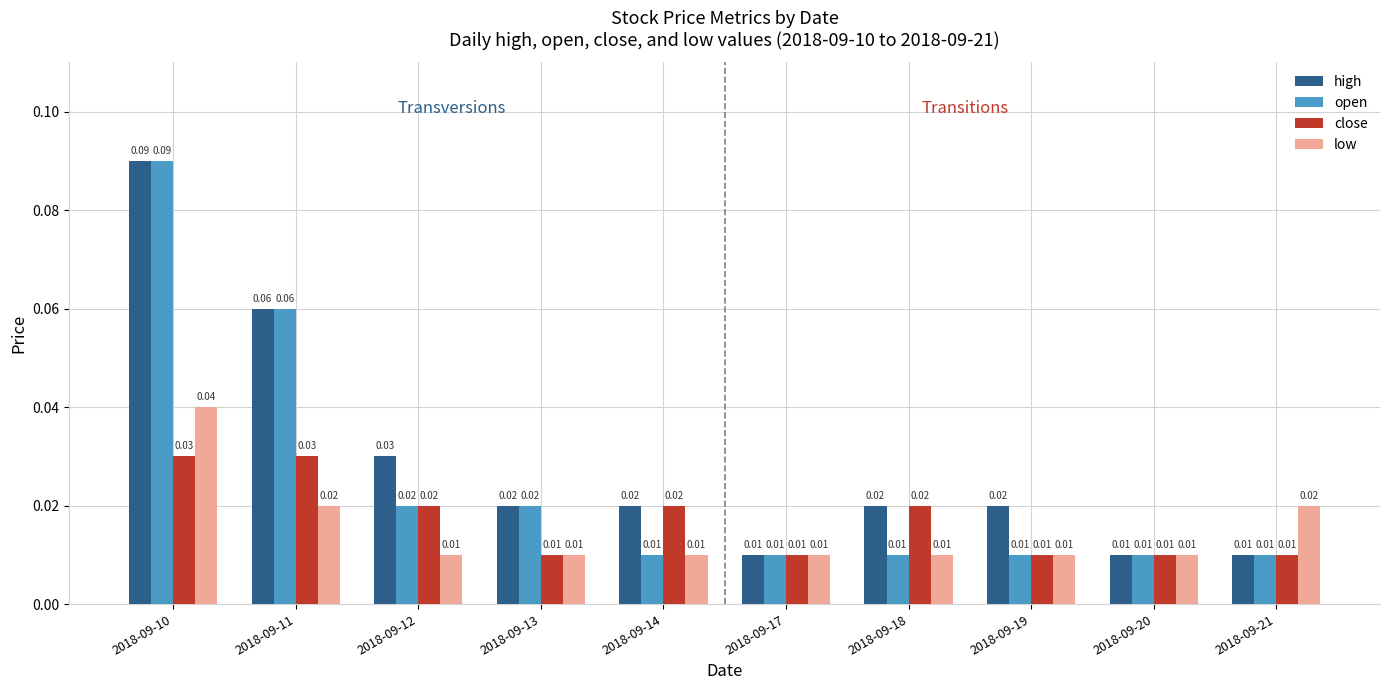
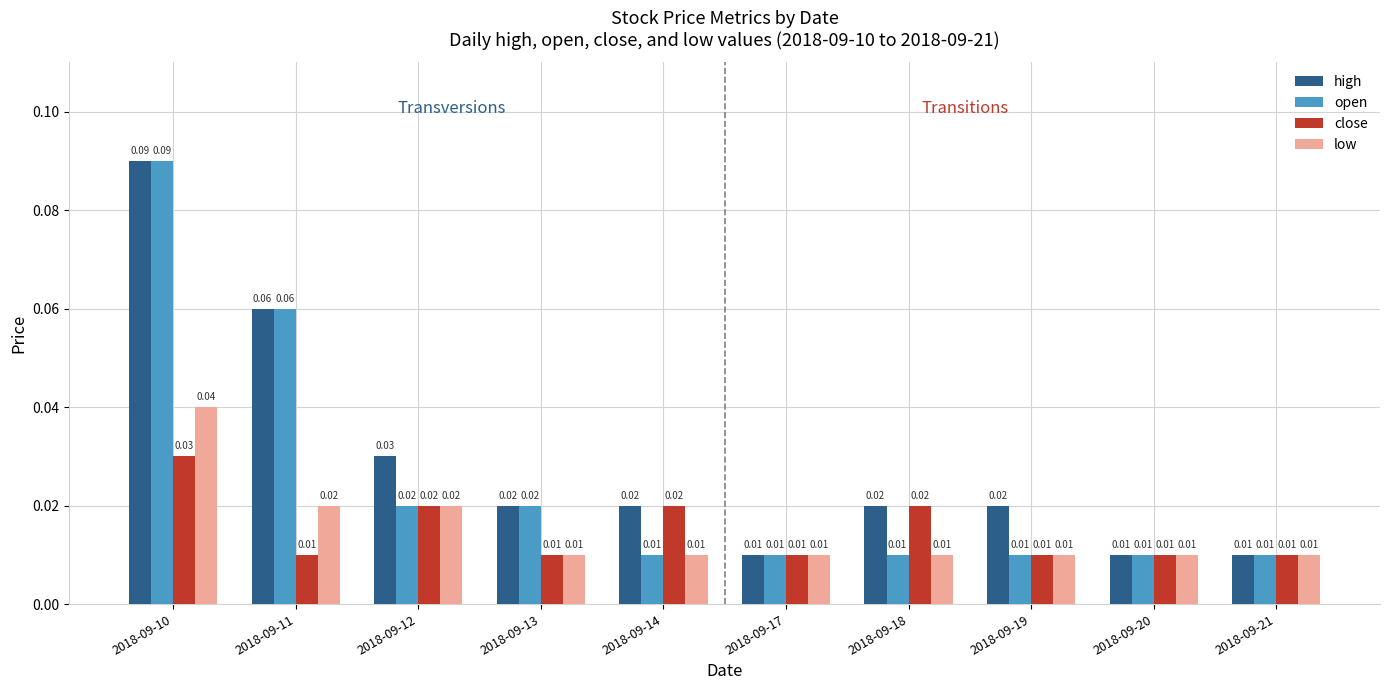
close, 2018-09-11: 0.03 -> 0.01
low, 2018-09-12: 0.01 -> 0.02
low, 2018-09-21: 0.02 -> 0.01
